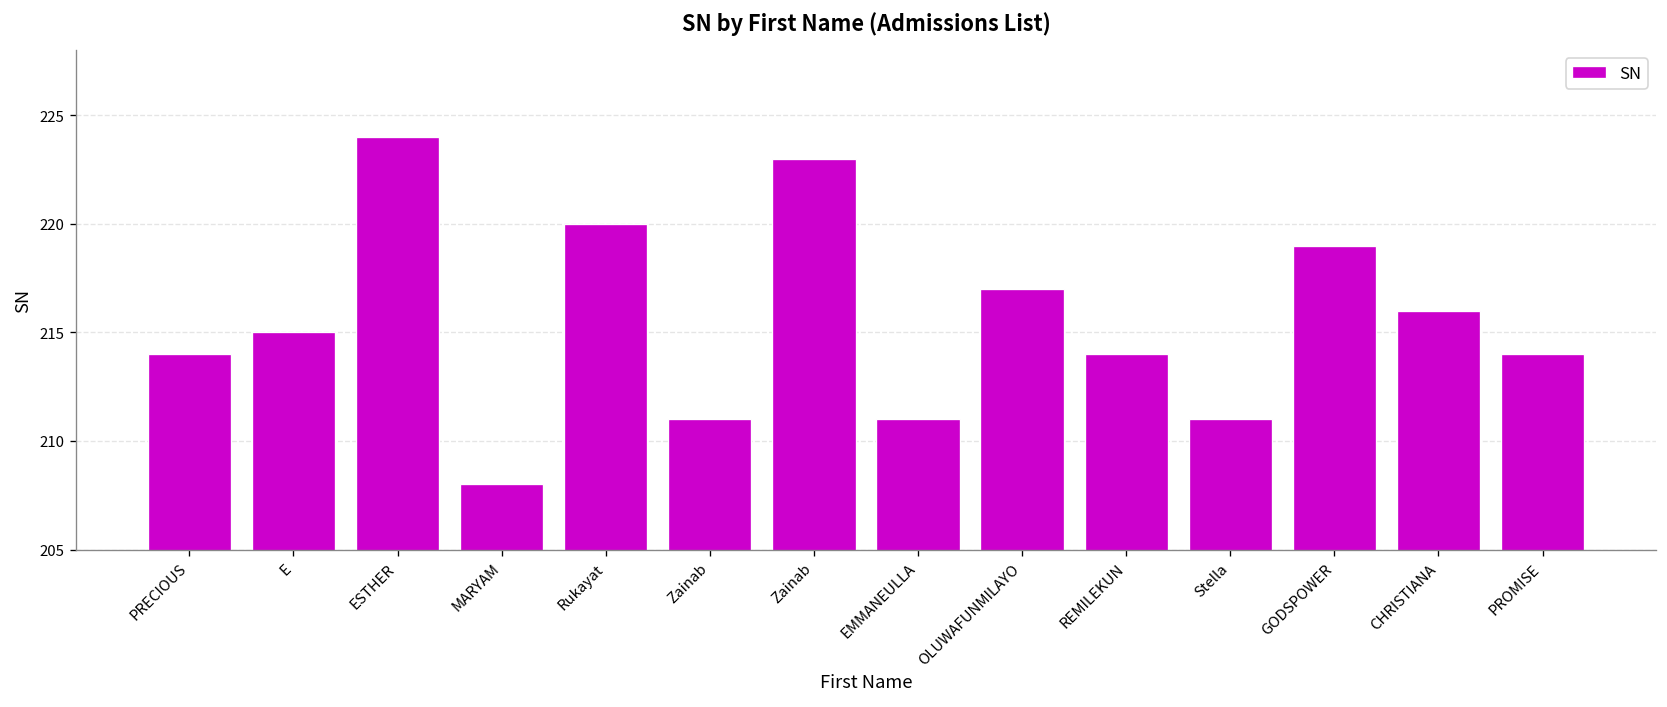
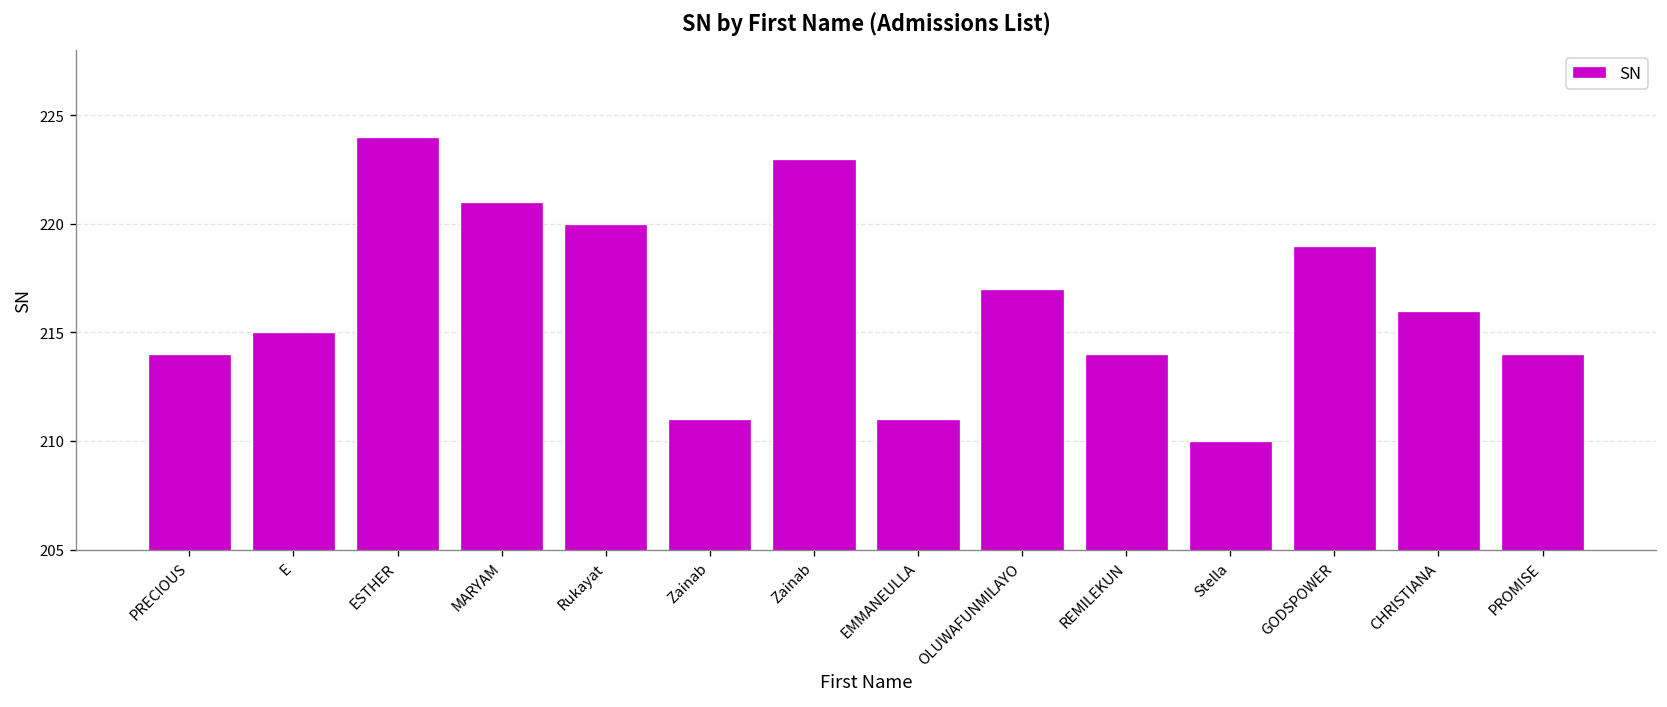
MARYAM: 208 -> 221
Stella: 211 -> 210
